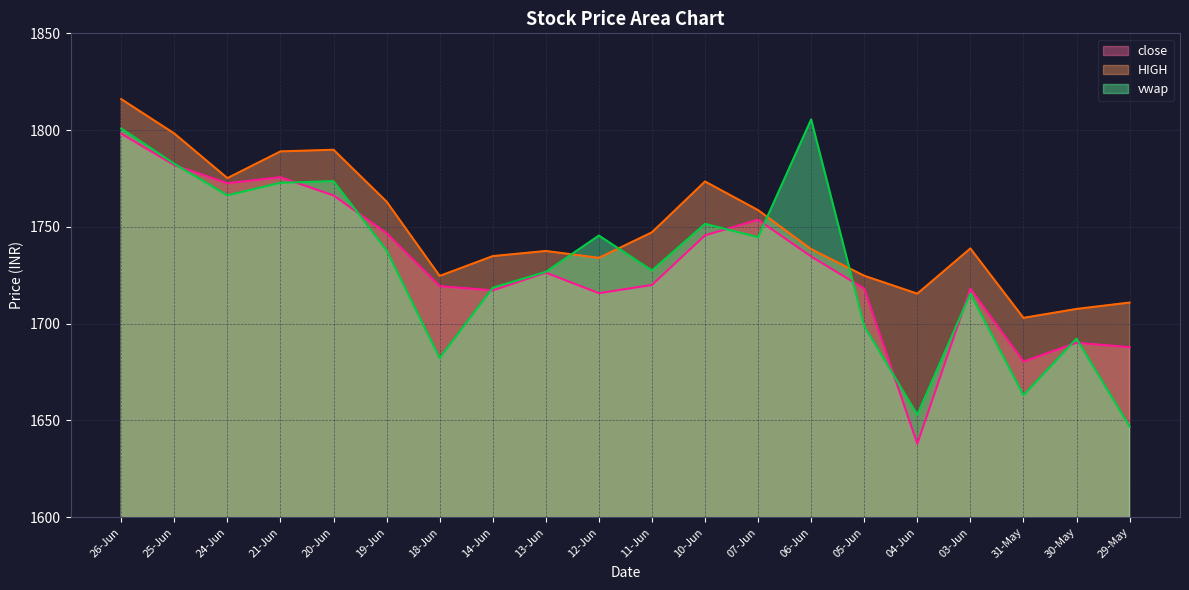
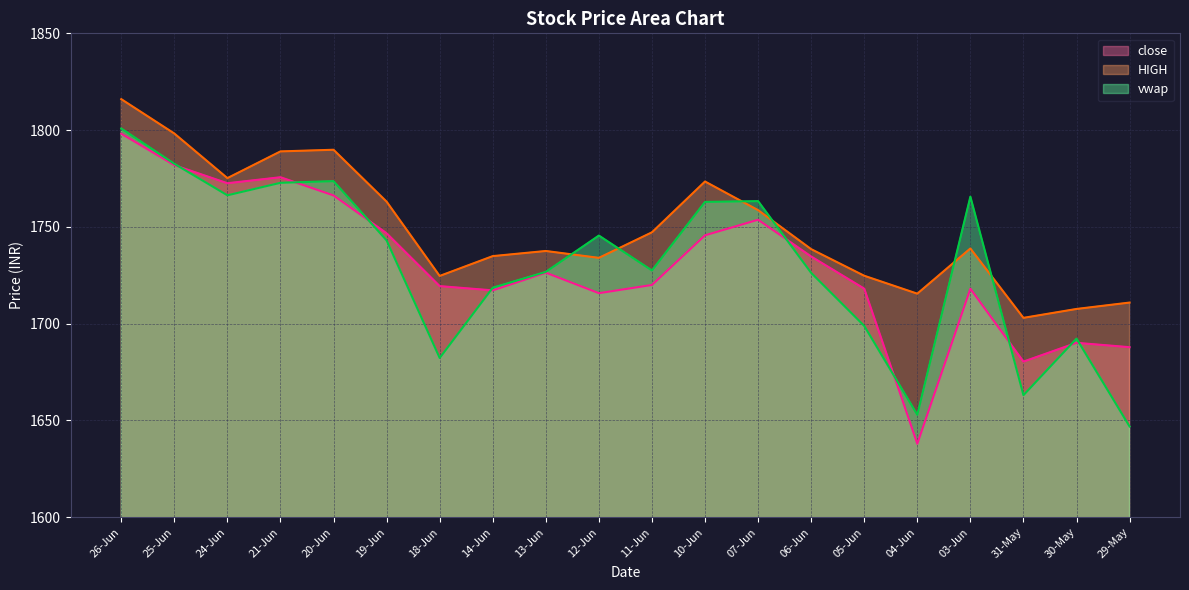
vwap, 19-Jun: 1738 -> 1743
vwap, 10-Jun: 1752 -> 1763
vwap, 07-Jun: 1745 -> 1763
vwap, 06-Jun: 1806 -> 1726
vwap, 03-Jun: 1716 -> 1766
